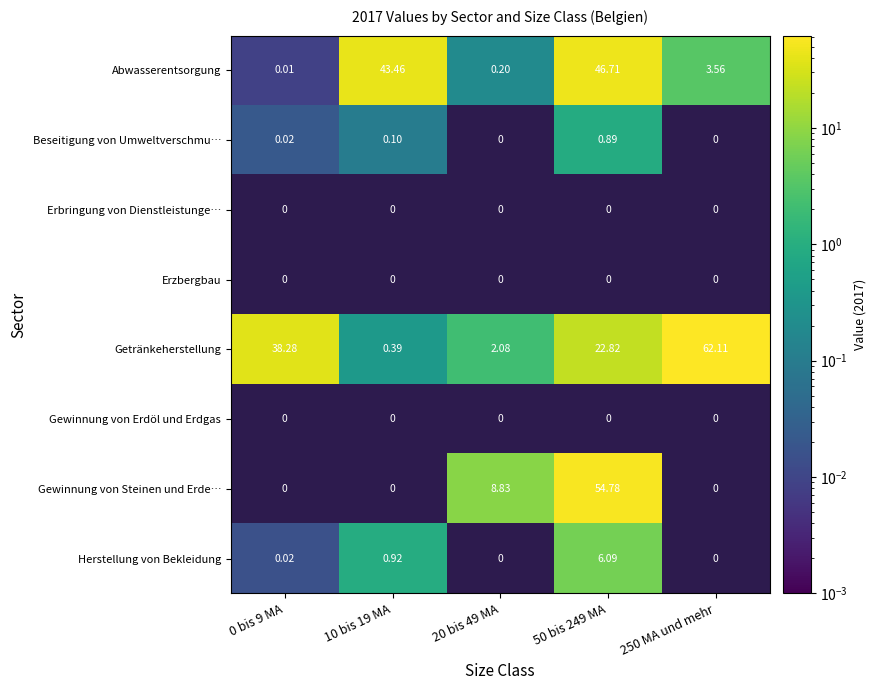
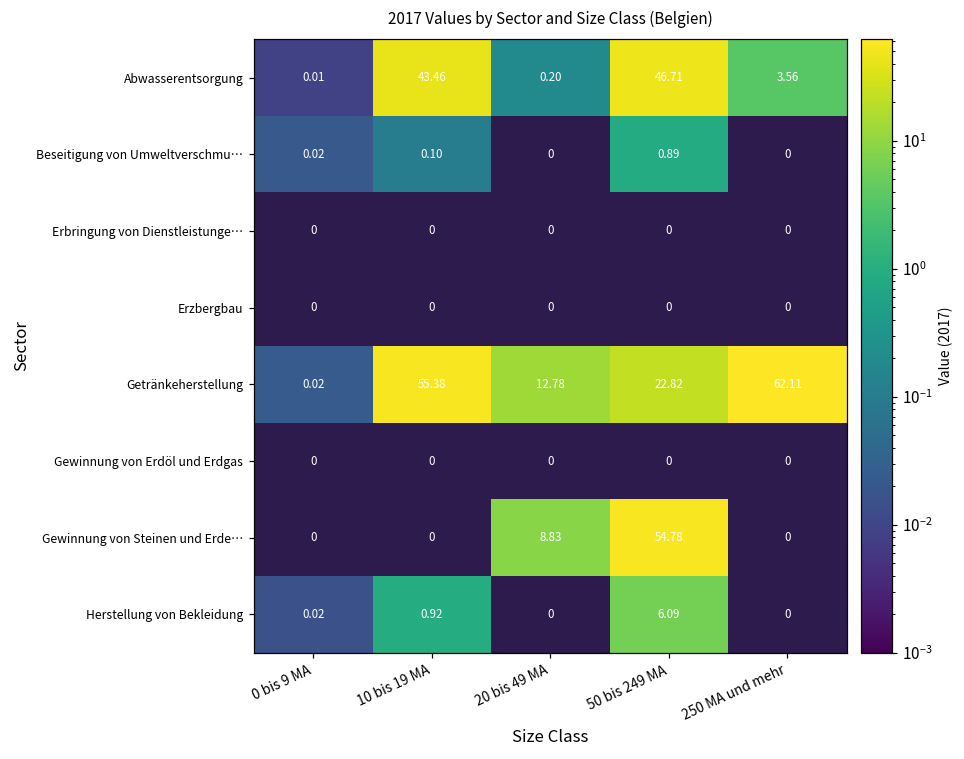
Getränkeherstellung, 0 bis 9 MA: 38.28 -> 0.02
Getränkeherstellung, 10 bis 19 MA: 0.39 -> 55.38
Getränkeherstellung, 20 bis 49 MA: 2.08 -> 12.78
